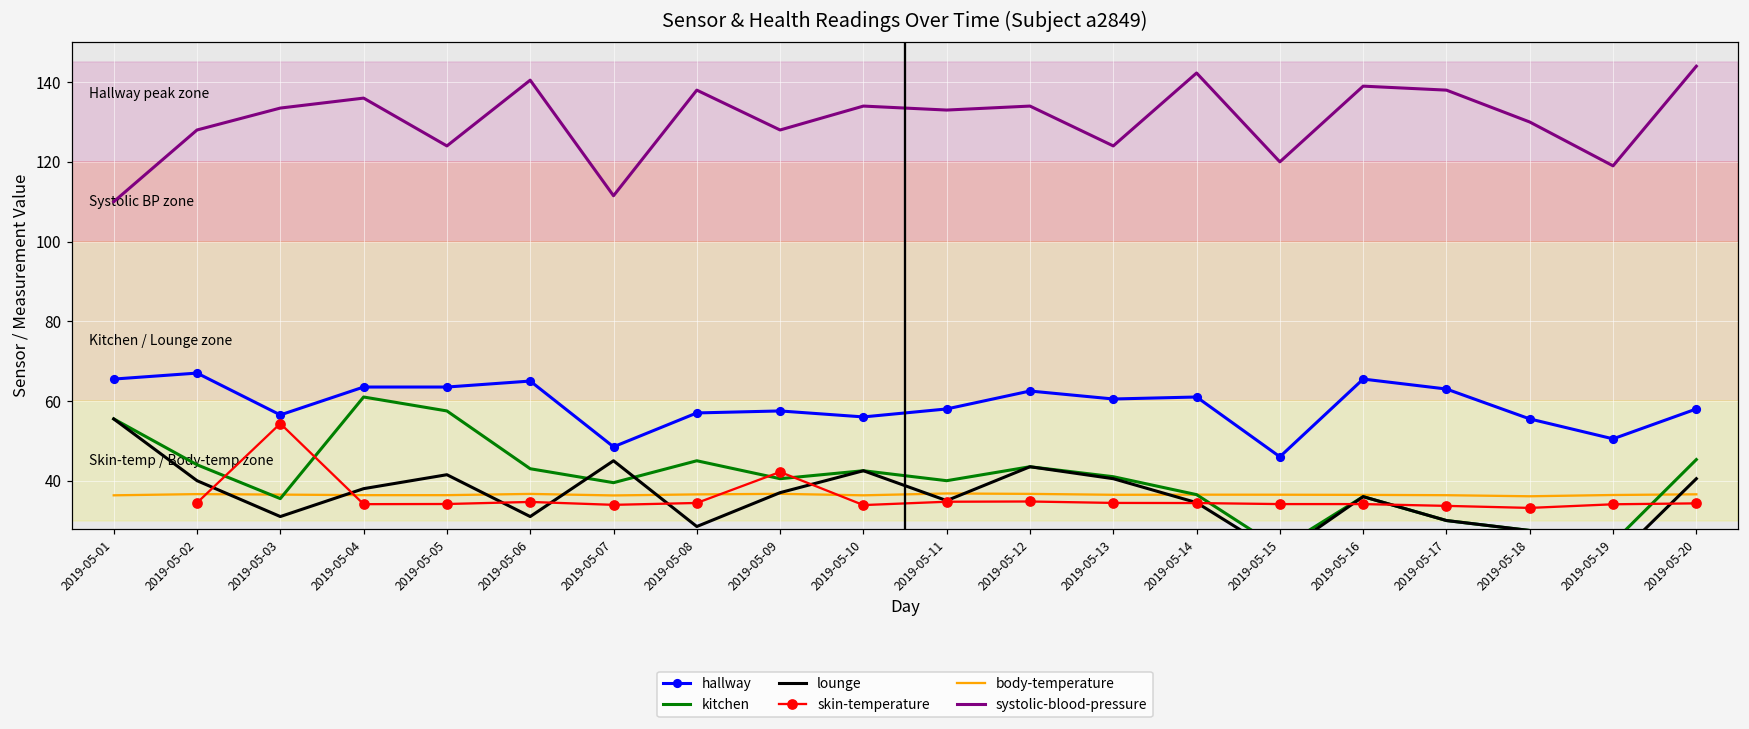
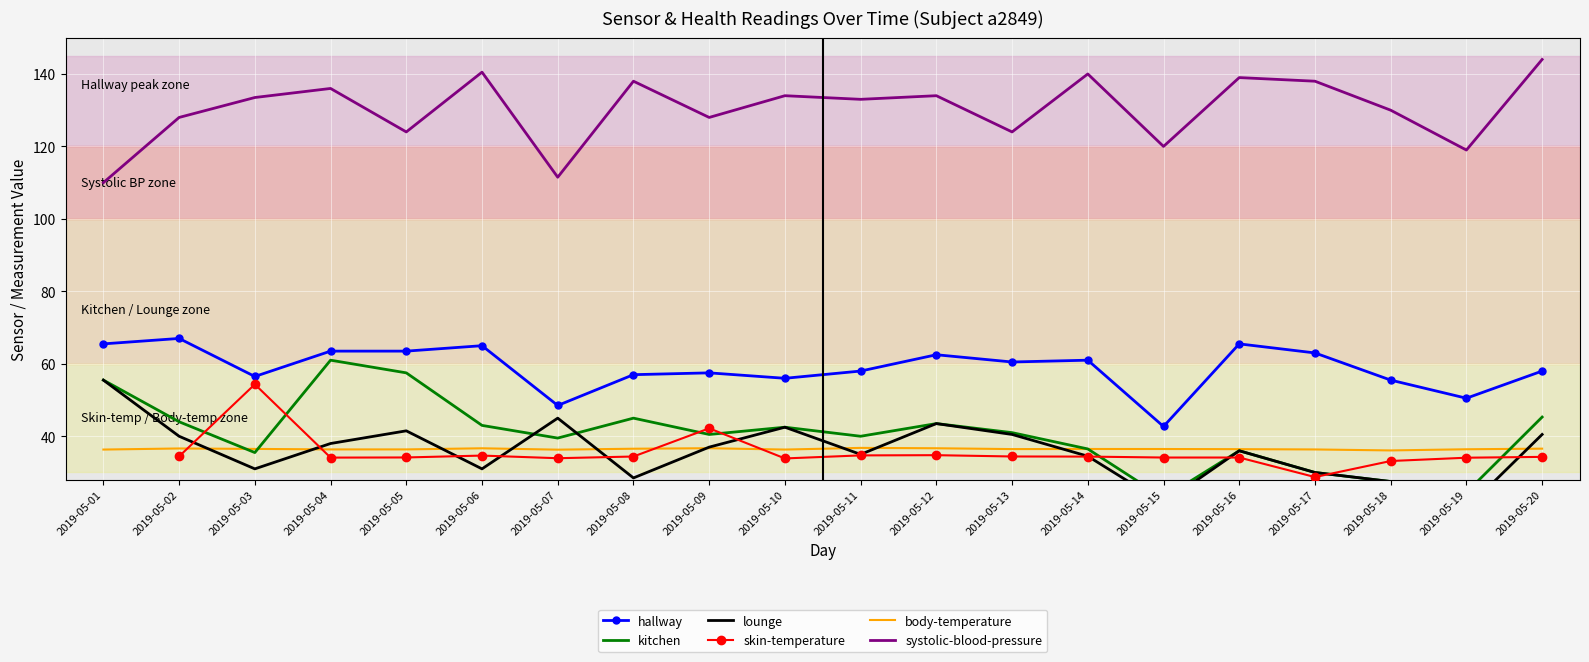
systolic-blood-pressure, 2019-05-14: 142 -> 140
hallway, 2019-05-15: 46 -> 43
skin-temperature, 2019-05-17: 34 -> 29
